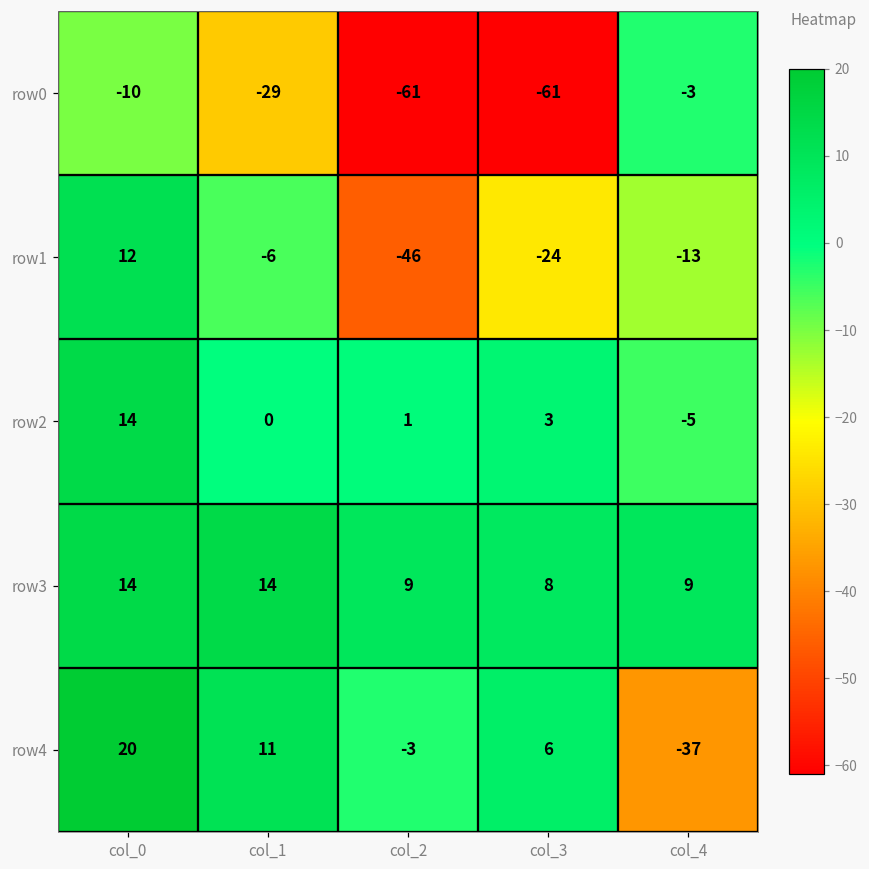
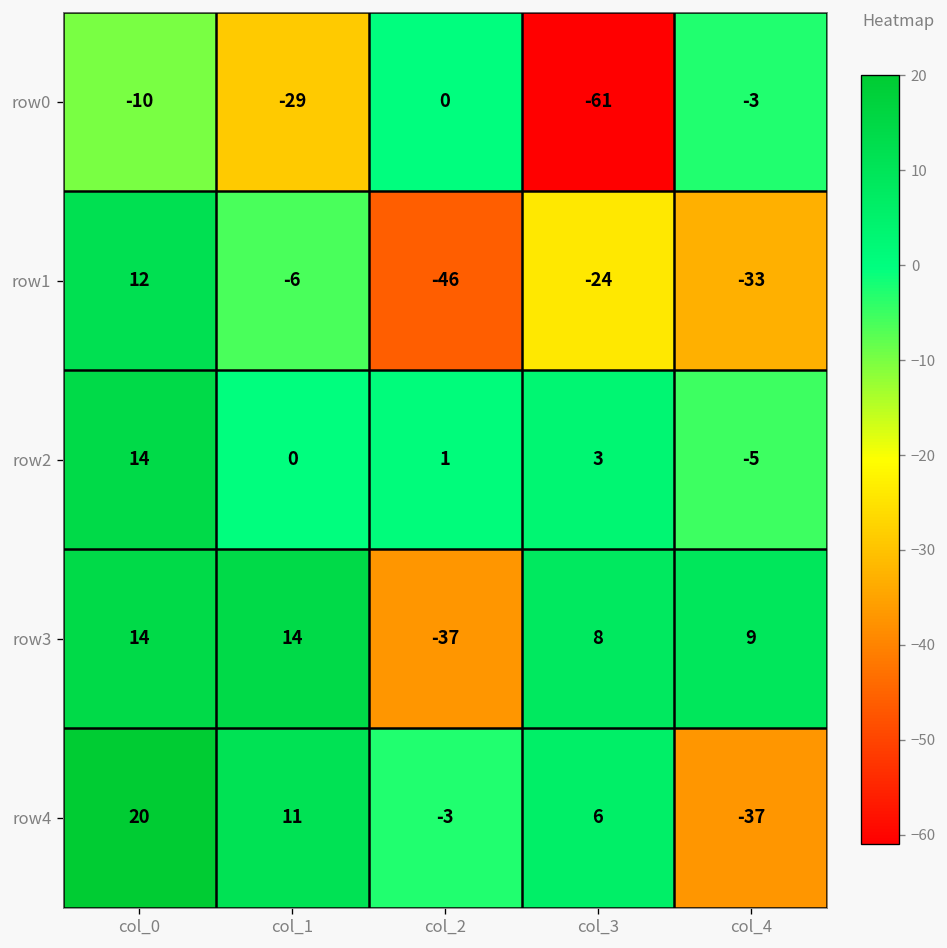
row0, col_2: -61 -> 0
row1, col_4: -13 -> -33
row3, col_2: 9 -> -37
